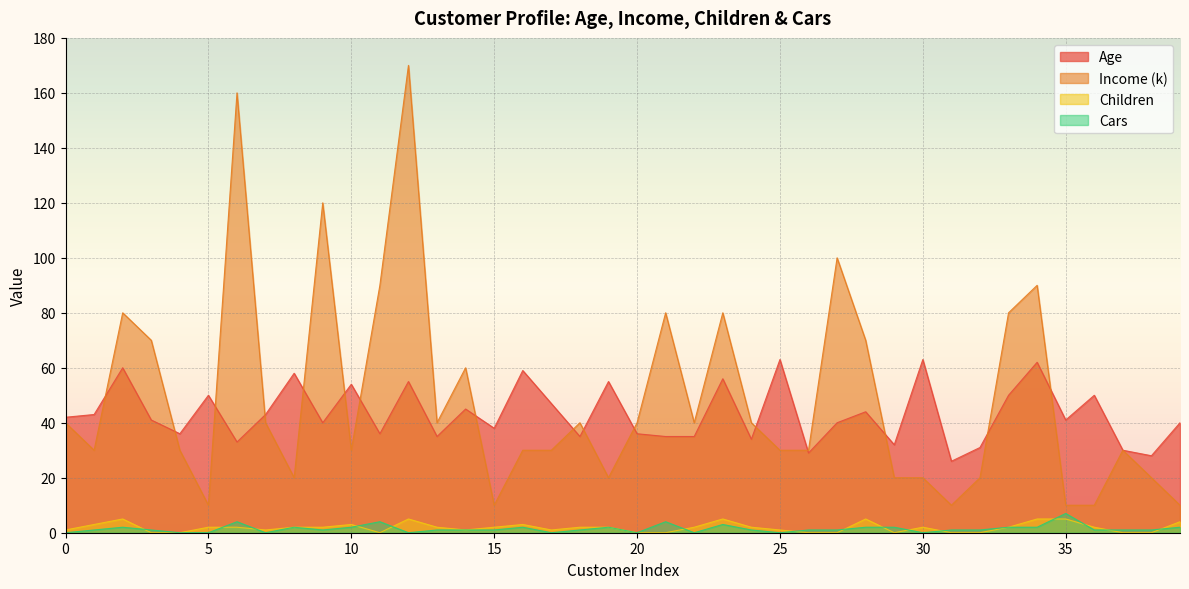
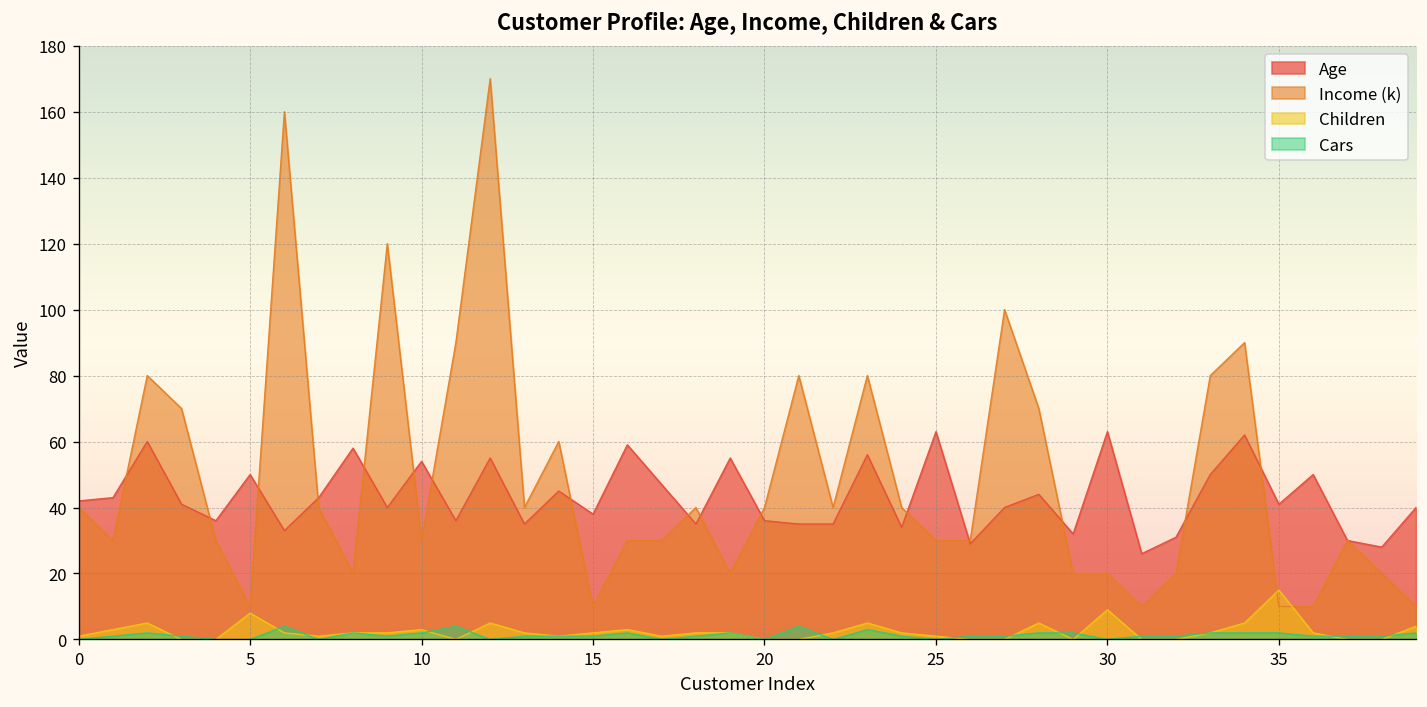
Children, 5: 2 -> 8
Children, 30: 2 -> 9
Children, 35: 5 -> 15
Cars, 35: 7 -> 2
